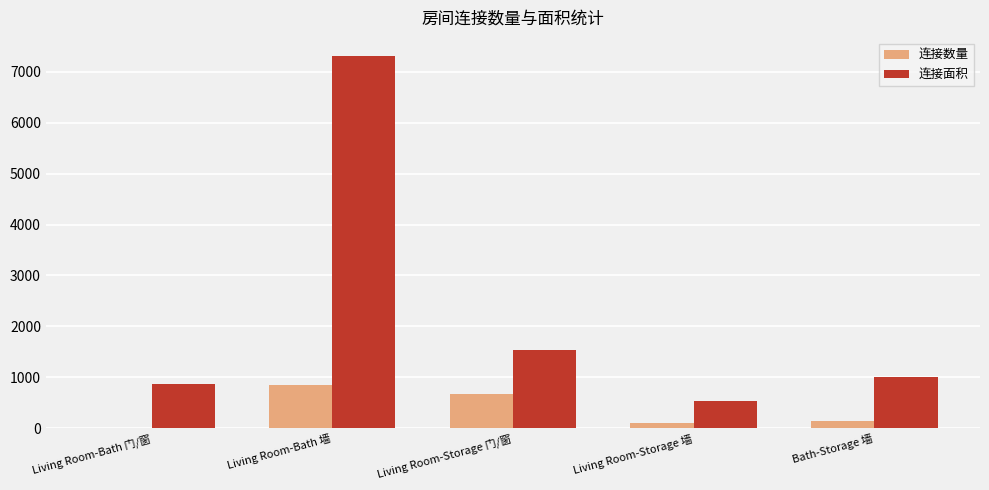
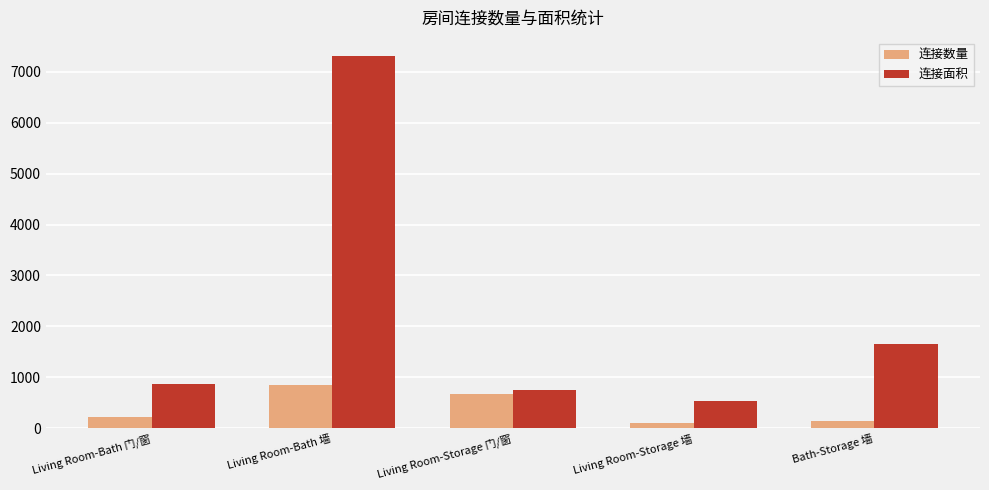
连接数量, Living Room-Bath 门/窗: 0 -> 200
连接面积, Living Room-Storage 门/窗: 1500 -> 800
连接面积, Bath-Storage 墙: 1000 -> 1700
